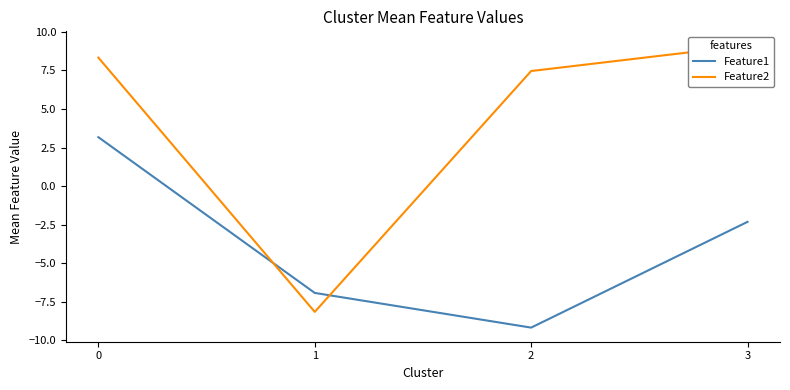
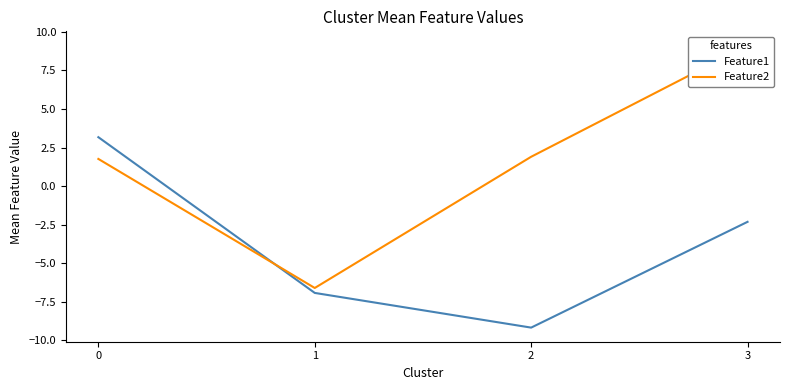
Feature2, 0: 8.3 -> 1.8
Feature2, 1: -8.2 -> -6.6
Feature2, 2: 7.5 -> 1.9
